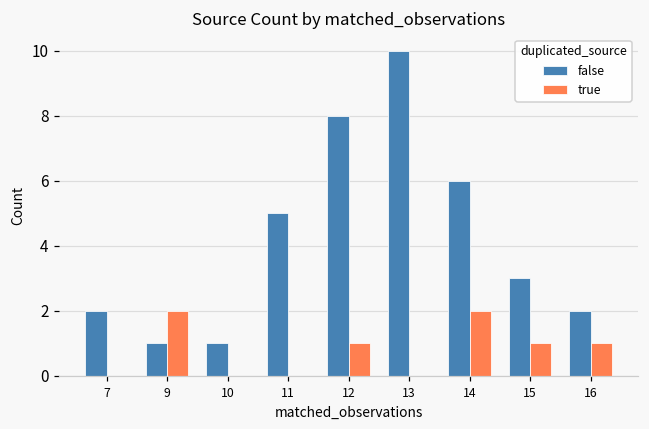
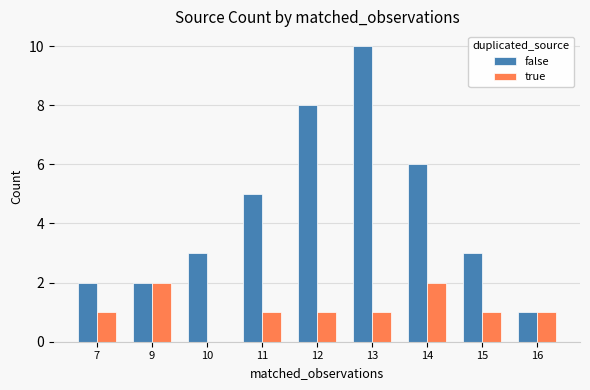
true, 7: 0 -> 1
false, 9: 1 -> 2
false, 10: 1 -> 3
true, 11: 0 -> 1
true, 13: 0 -> 1
false, 16: 2 -> 1
